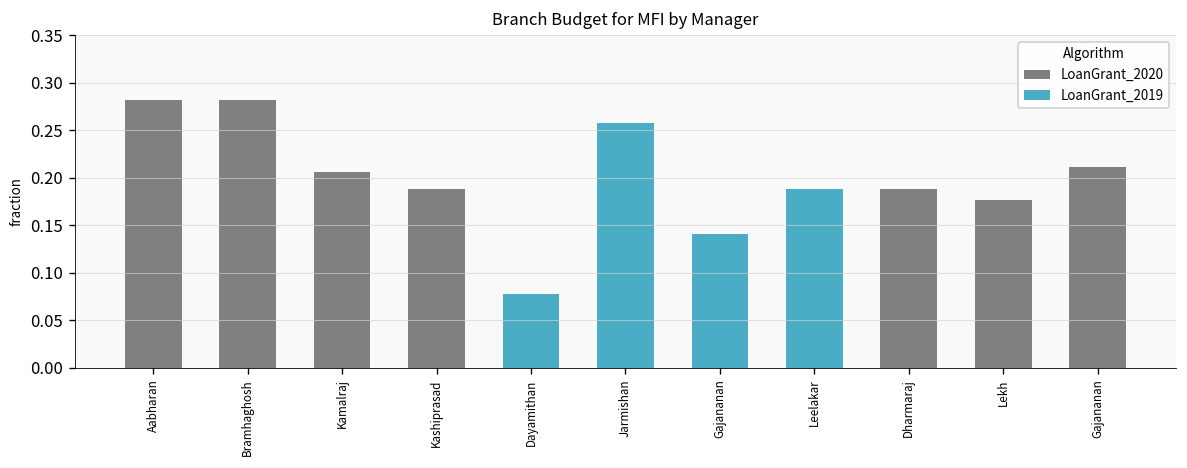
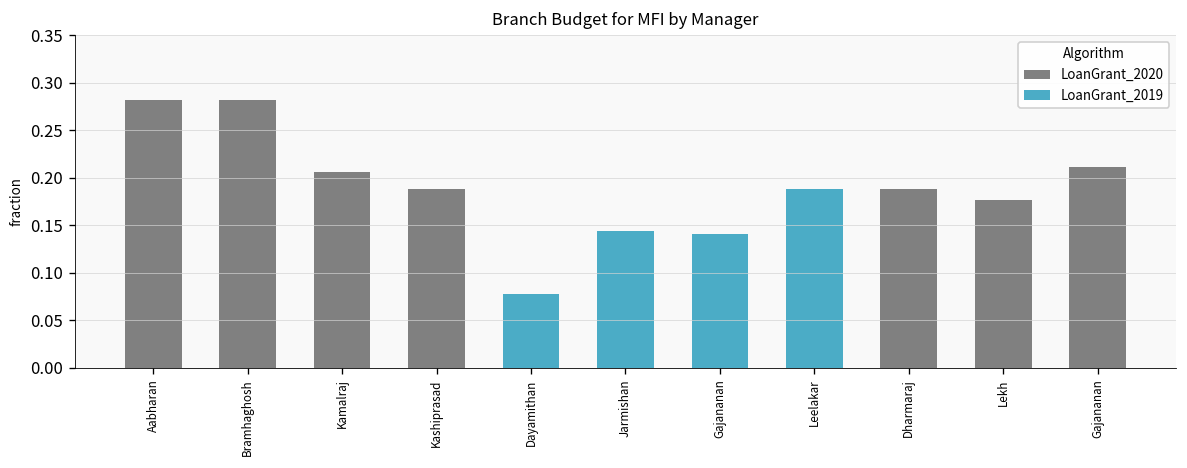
Jarmishan: 0.26 -> 0.14
